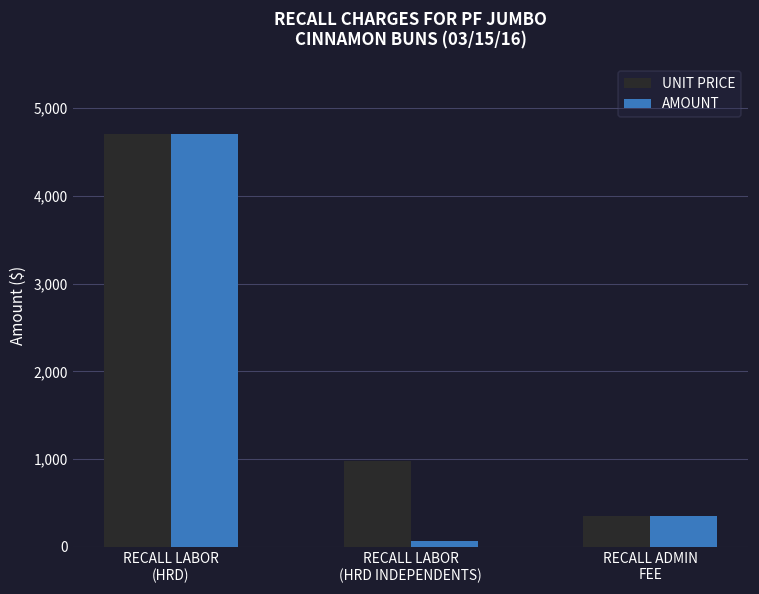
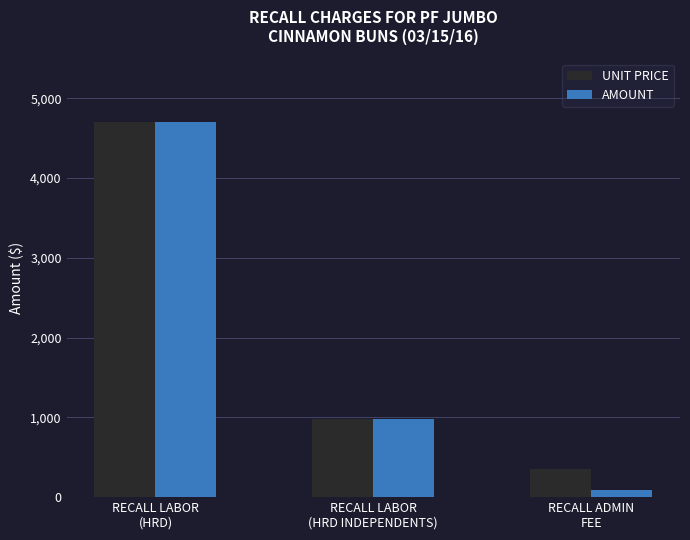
AMOUNT, RECALL LABOR (HRD INDEPENDENTS): 100 -> 1,000
AMOUNT, RECALL ADMIN FEE: 400 -> 100
